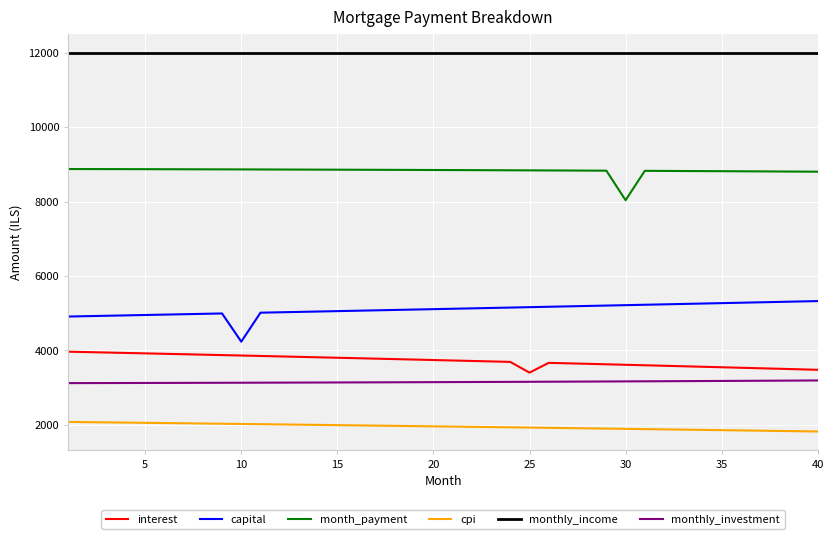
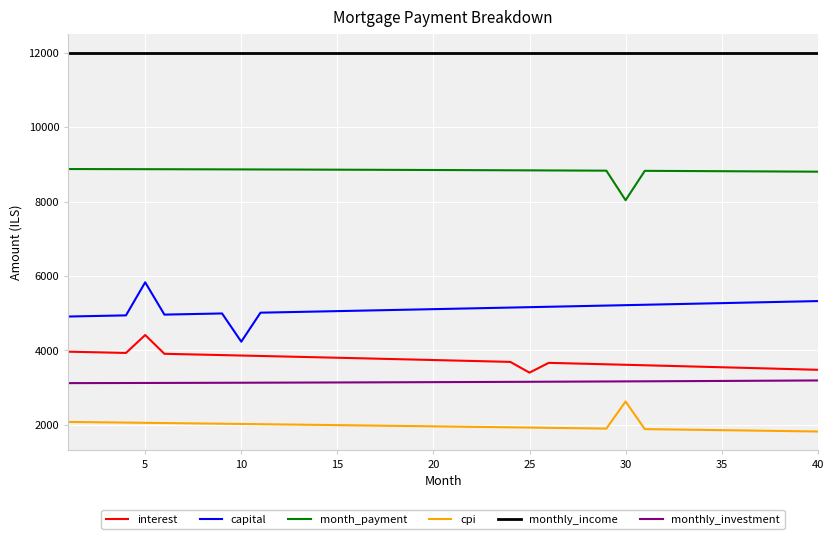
interest, 5: 3900 -> 4400
capital, 5: 5000 -> 5800
cpi, 30: 1900 -> 2600
